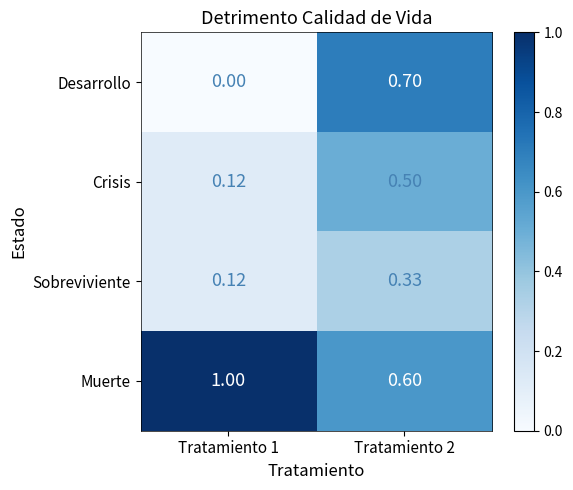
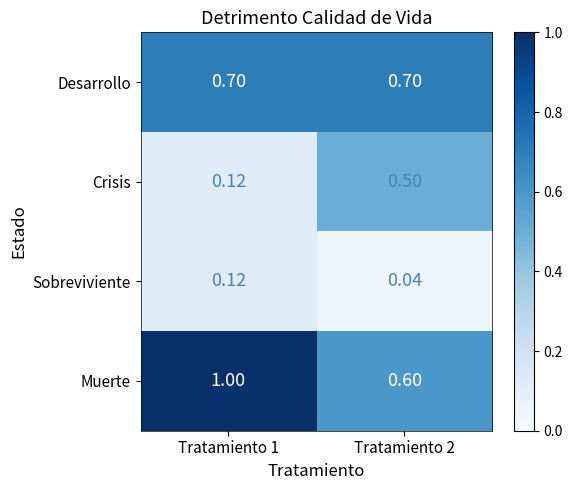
Desarrollo, Tratamiento 1: 0.00 -> 0.70
Sobreviviente, Tratamiento 2: 0.33 -> 0.04
